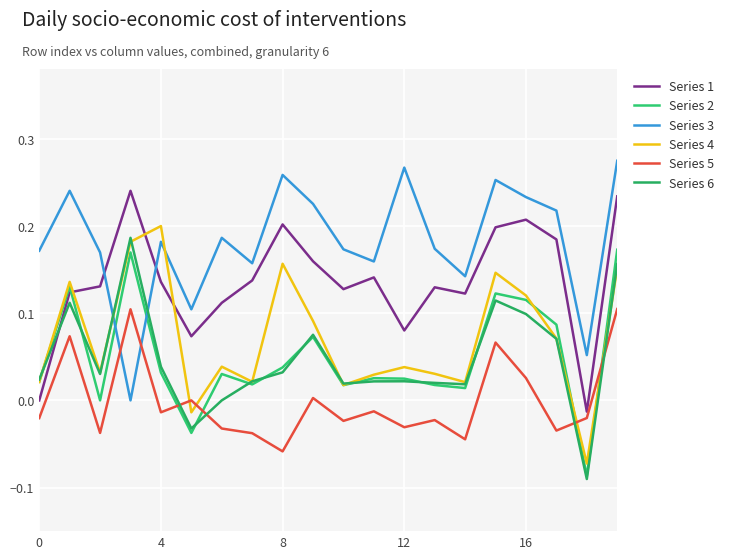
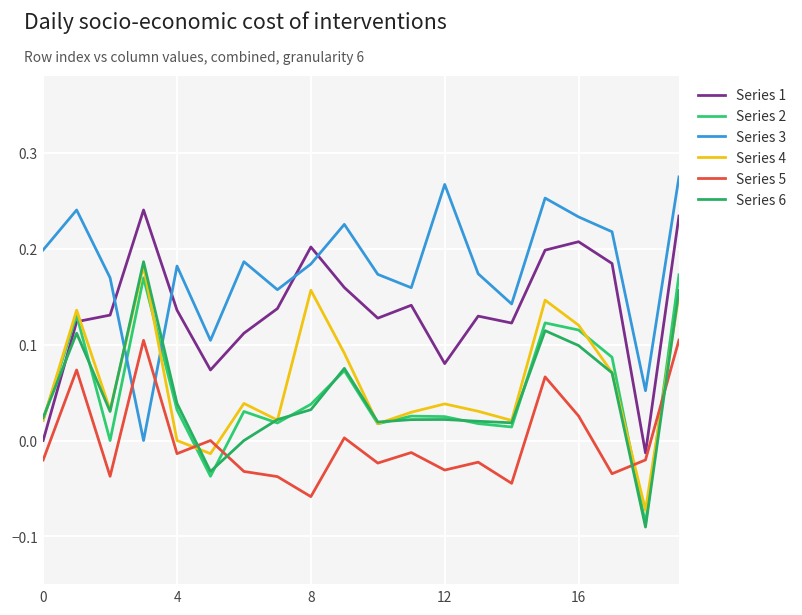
Series 3, 0: 0.17 -> 0.20
Series 4, 4: 0.2 -> 0.0
Series 3, 8: 0.26 -> 0.18
